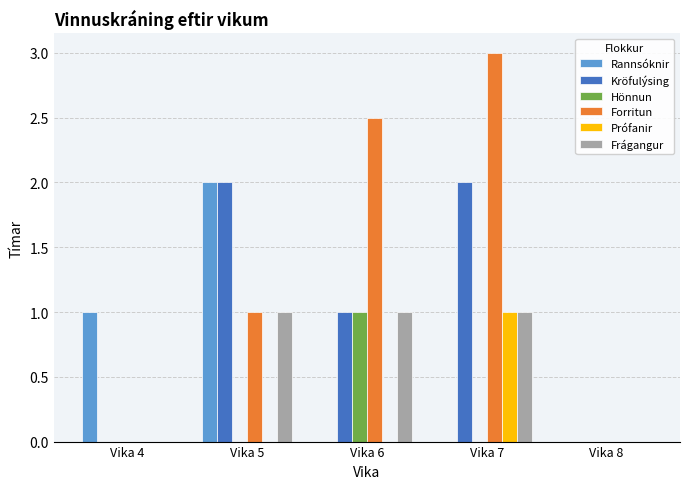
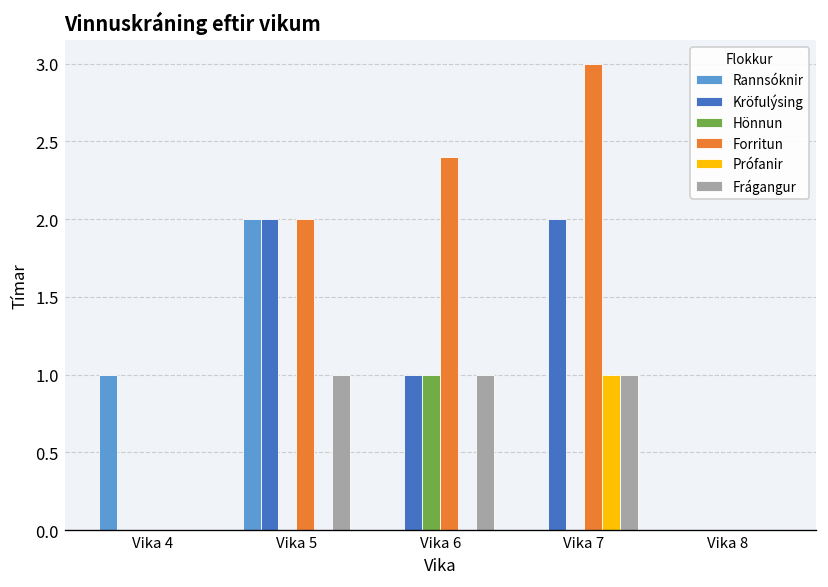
Forritun, Vika 5: 1 -> 2
Forritun, Vika 6: 2.5 -> 2.4
